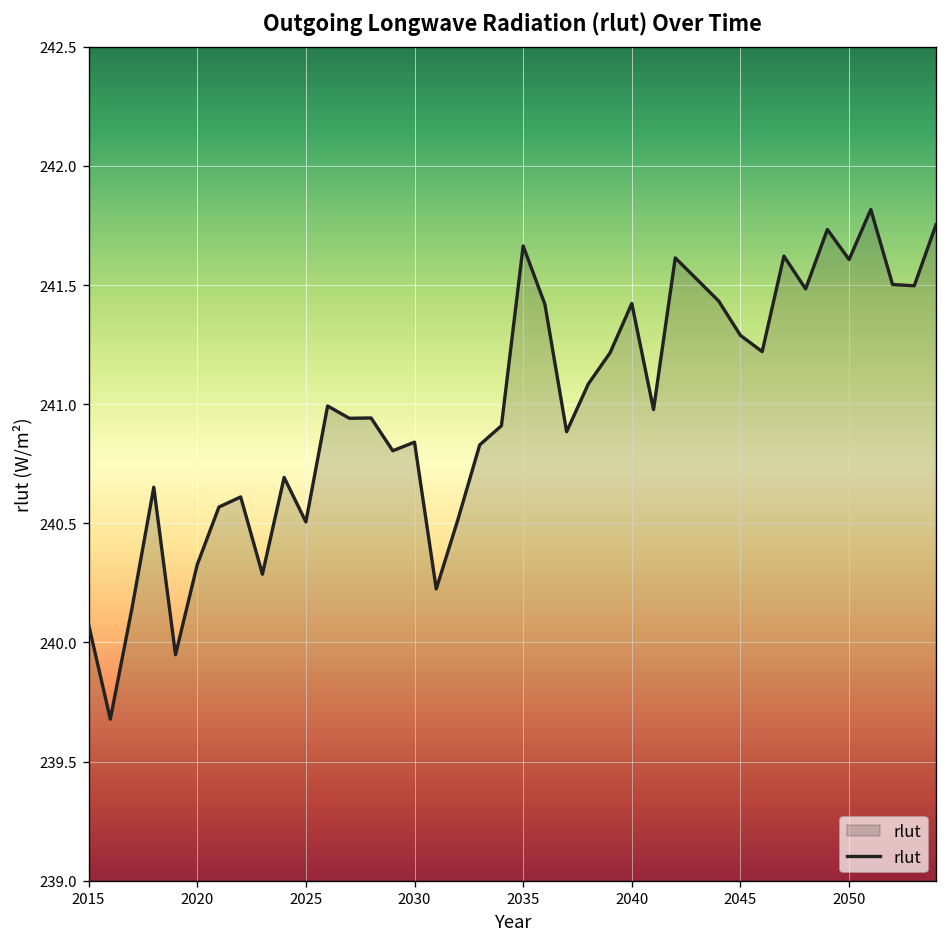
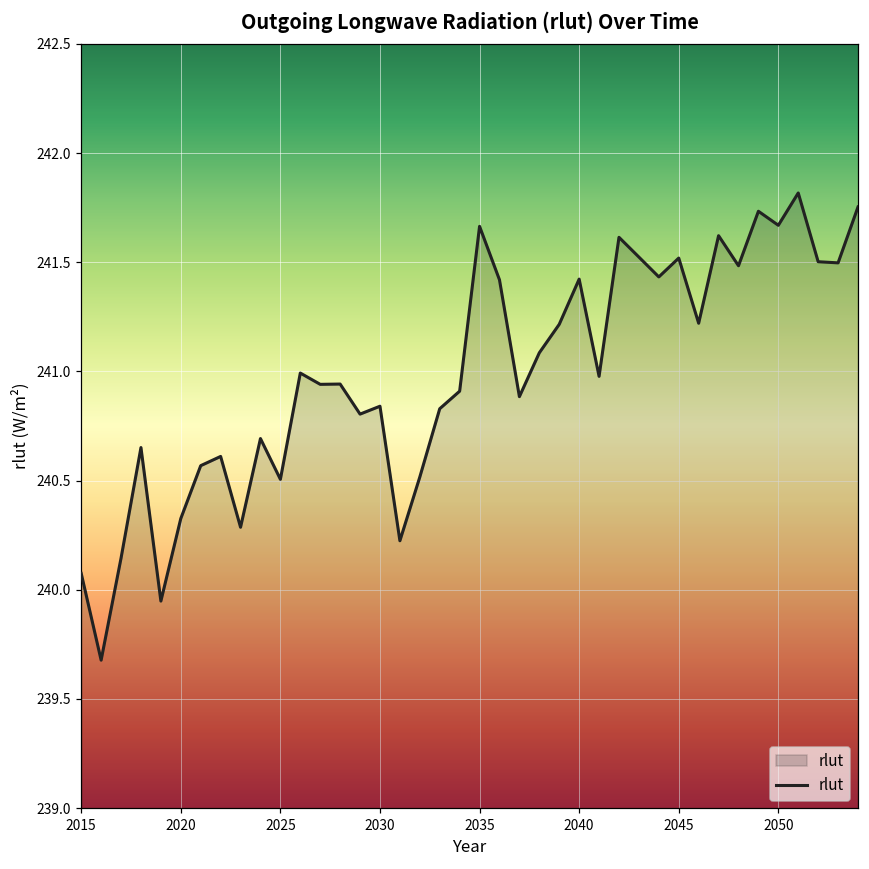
2045: 241.29 -> 241.52
2050: 241.61 -> 241.67
